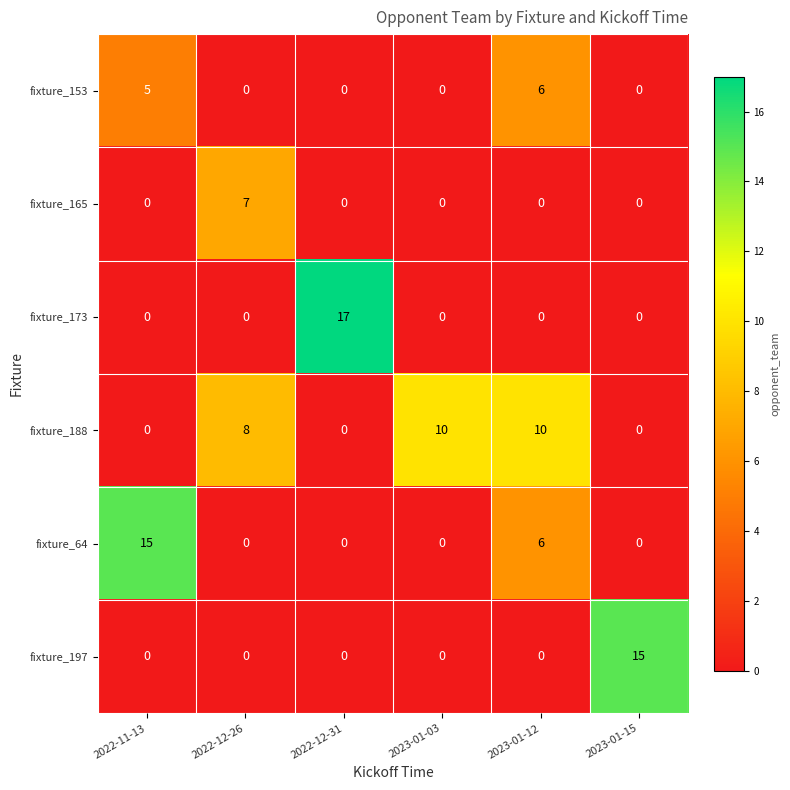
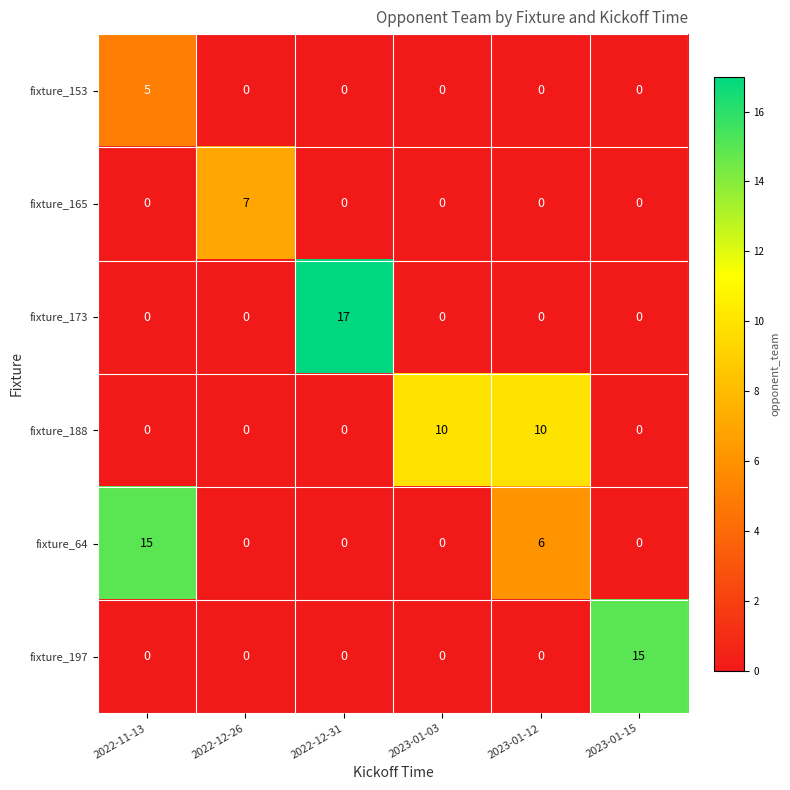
fixture_153, 2023-01-12: 6 -> 0
fixture_188, 2022-12-26: 8 -> 0
